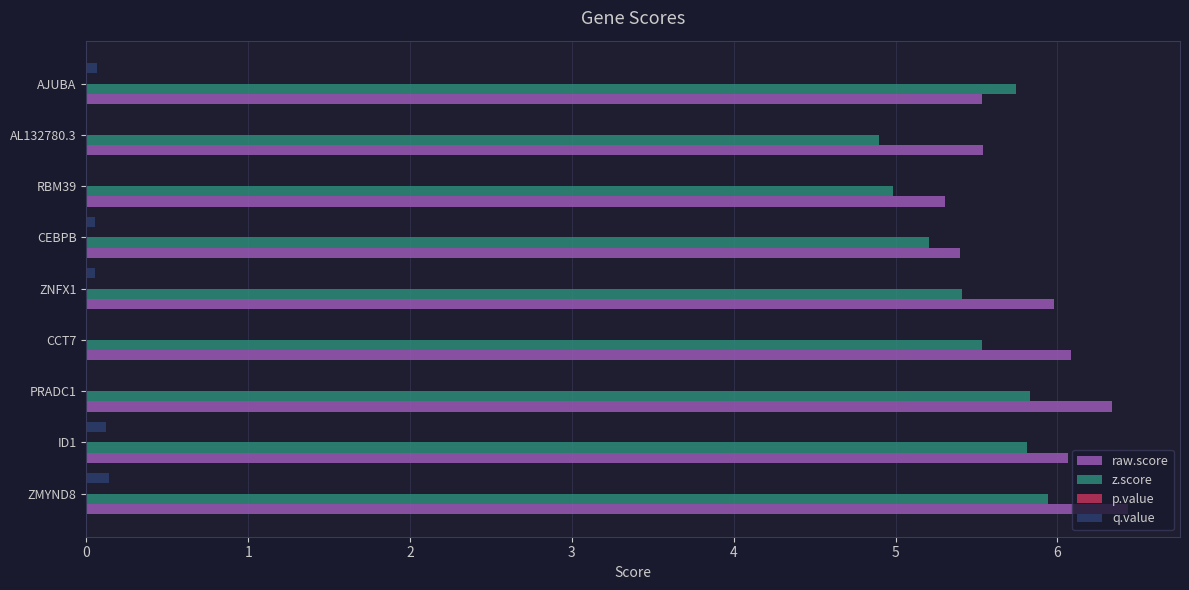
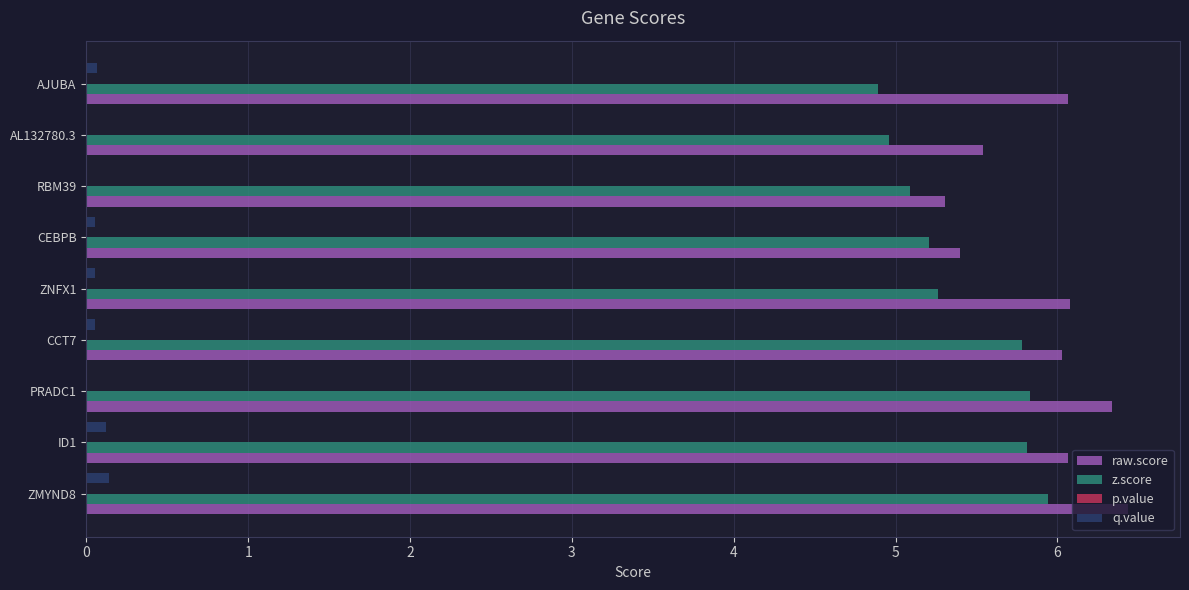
z.score, AJUBA: 5.74 -> 4.89
raw.score, AJUBA: 5.53 -> 6.06
z.score, AL132780.3: 4.90 -> 4.96
z.score, RBM39: 4.98 -> 5.09
z.score, ZNFX1: 5.41 -> 5.26
raw.score, ZNFX1: 5.98 -> 6.08
q.value, CCT7: 0.00 -> 0.05
z.score, CCT7: 5.53 -> 5.78
raw.score, CCT7: 6.08 -> 6.03
